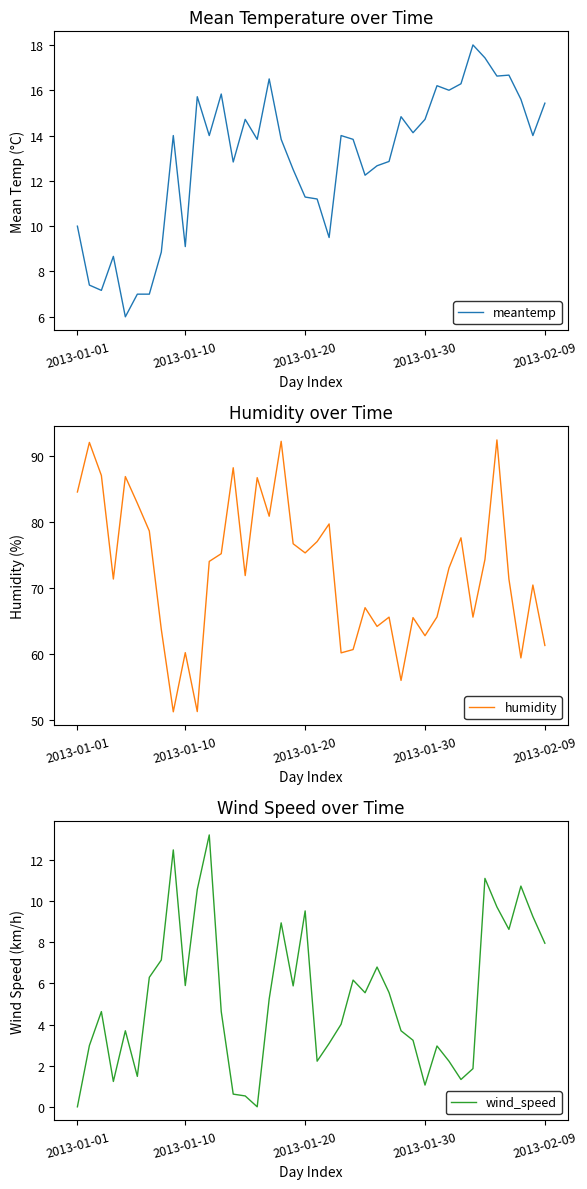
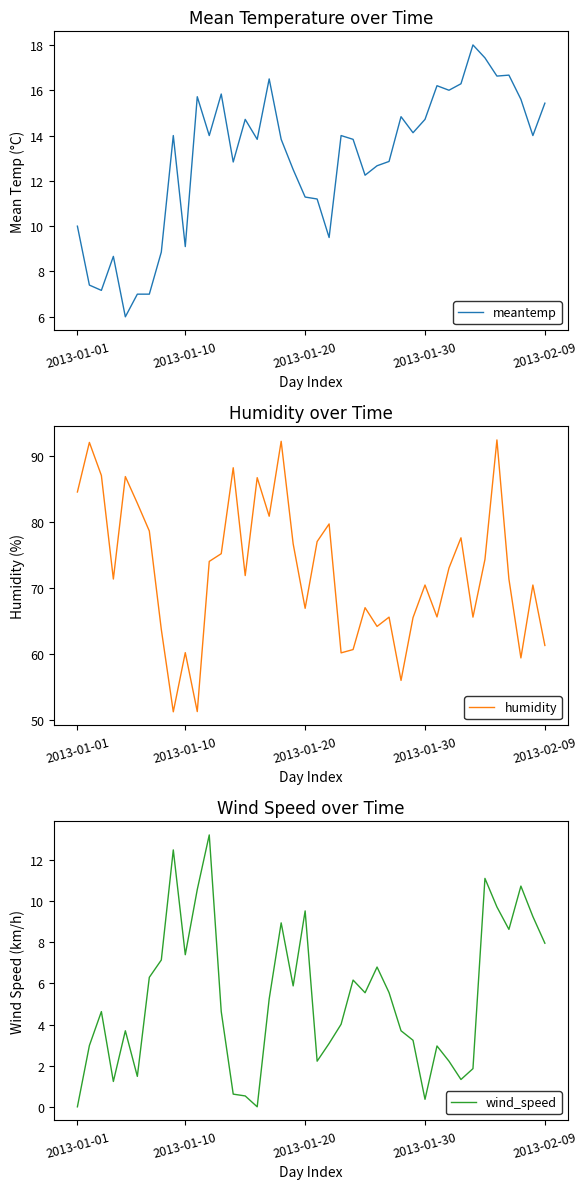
Humidity over Time, 2013-01-20: 75 -> 67
Humidity over Time, 2013-01-30: 63 -> 70
Wind Speed over Time, 2013-01-10: 5.9 -> 7.4
Wind Speed over Time, 2013-01-30: 1.1 -> 0.4
